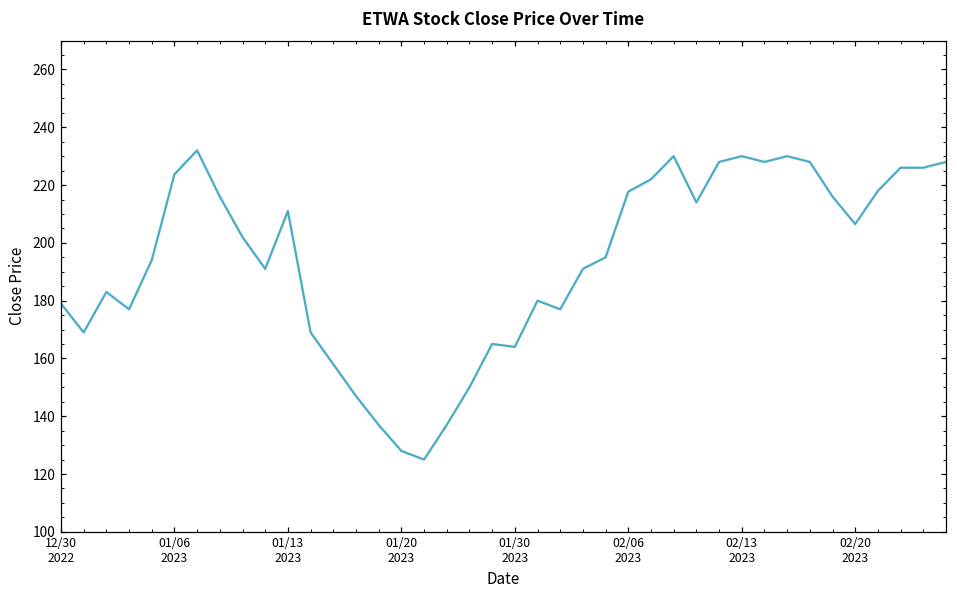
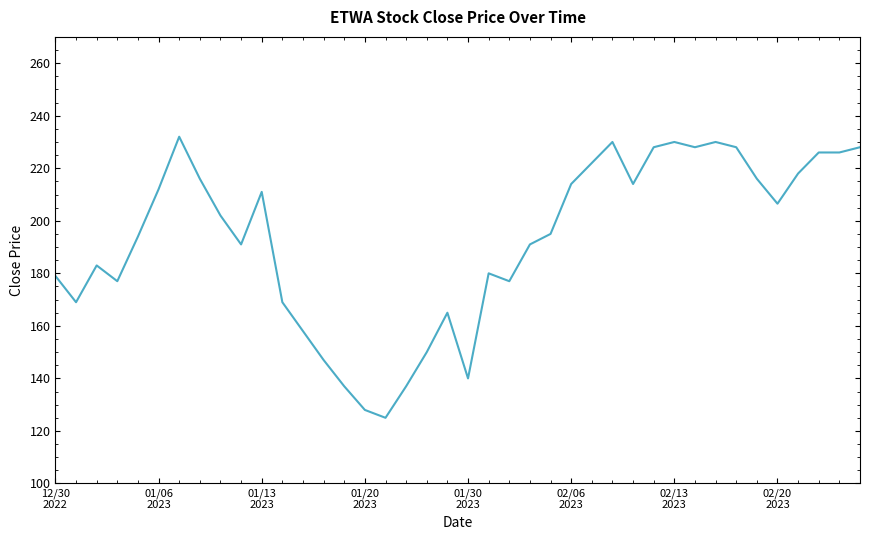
01/06 2023: 224 -> 212
01/30 2023: 164 -> 140
02/06 2023: 218 -> 214
